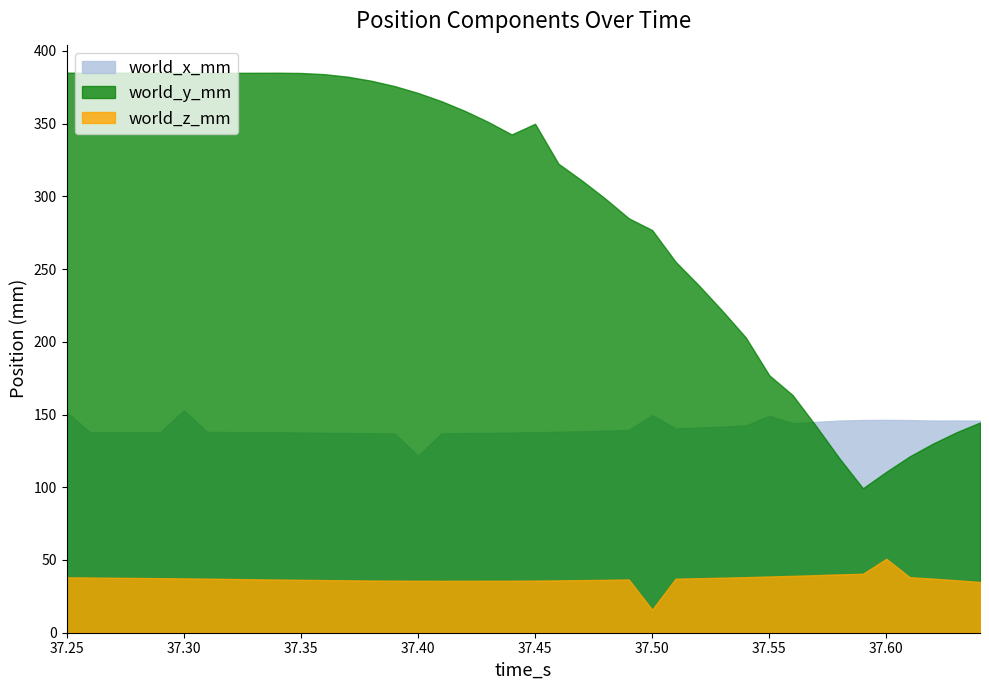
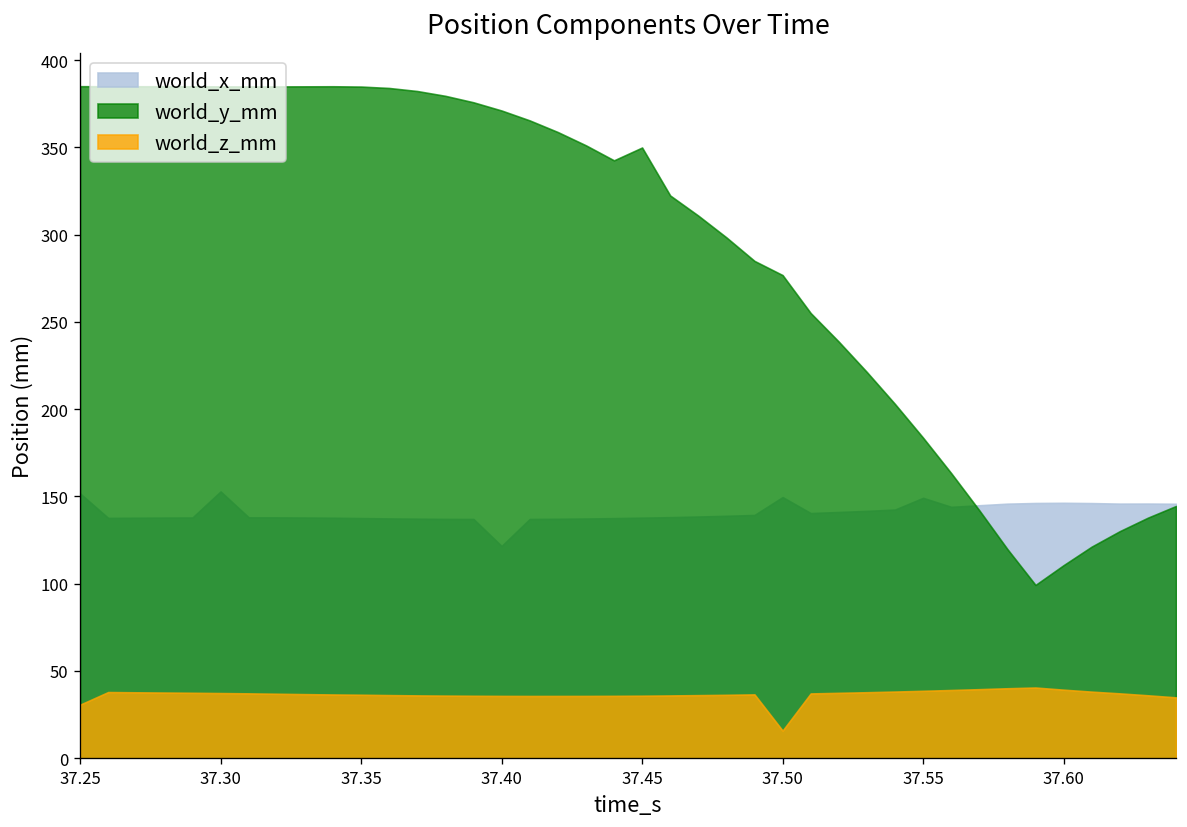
world_z_mm, 37.25: 38 -> 31
world_y_mm, 37.55: 177 -> 184
world_z_mm, 37.60: 51 -> 39
